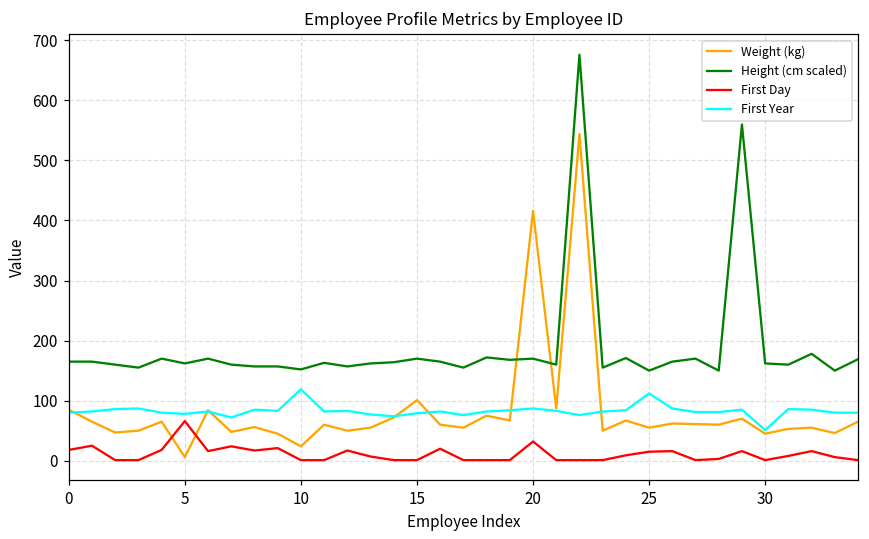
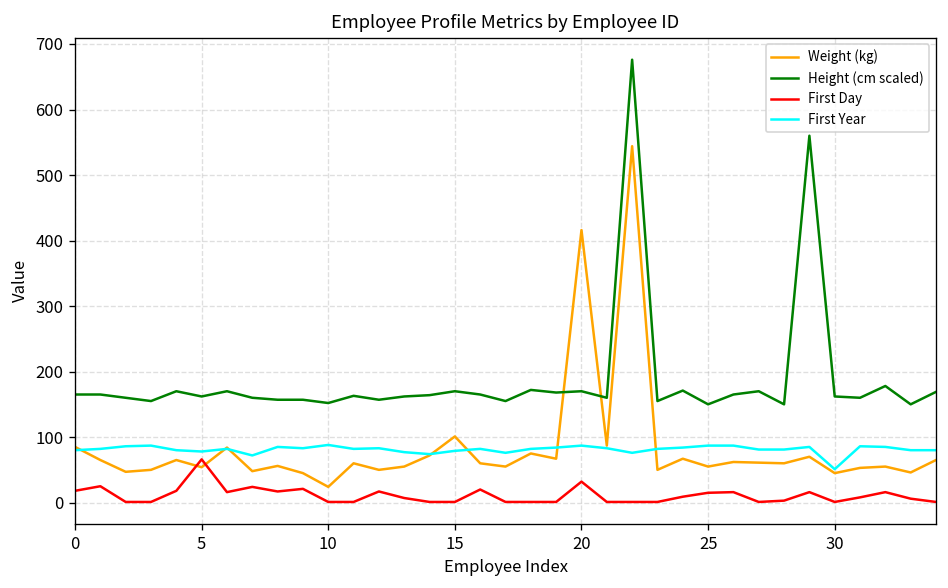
Weight (kg), 5: 10 -> 50
First Year, 10: 120 -> 90
First Year, 25: 110 -> 90
